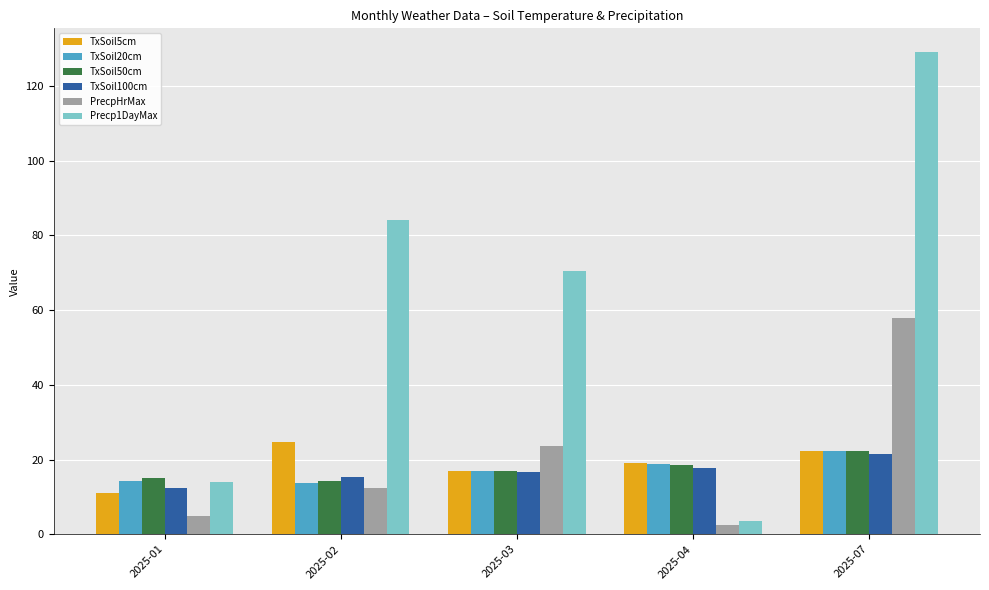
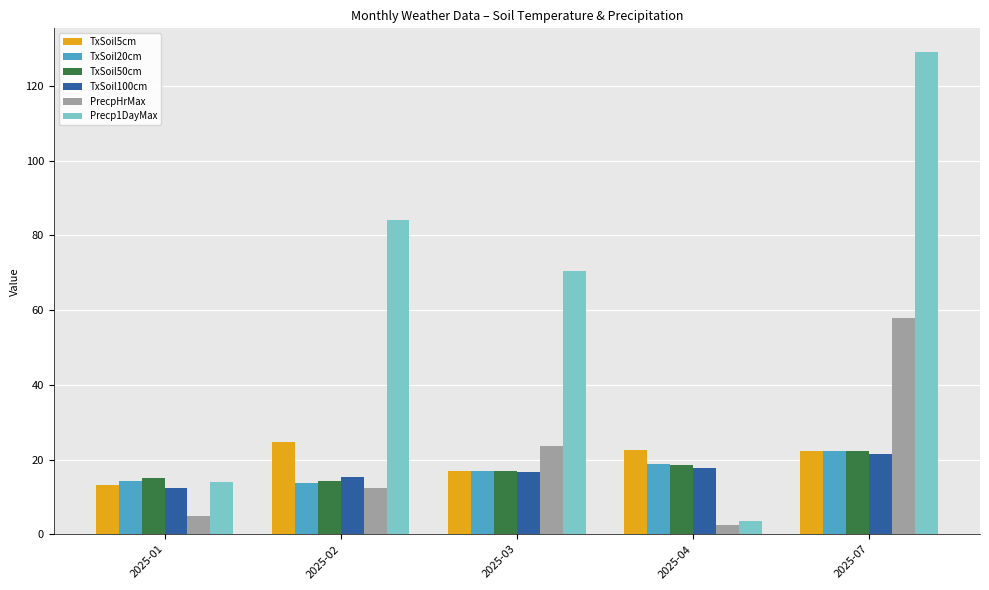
TxSoil5cm, 2025-01: 11 -> 13
TxSoil5cm, 2025-04: 19 -> 23
